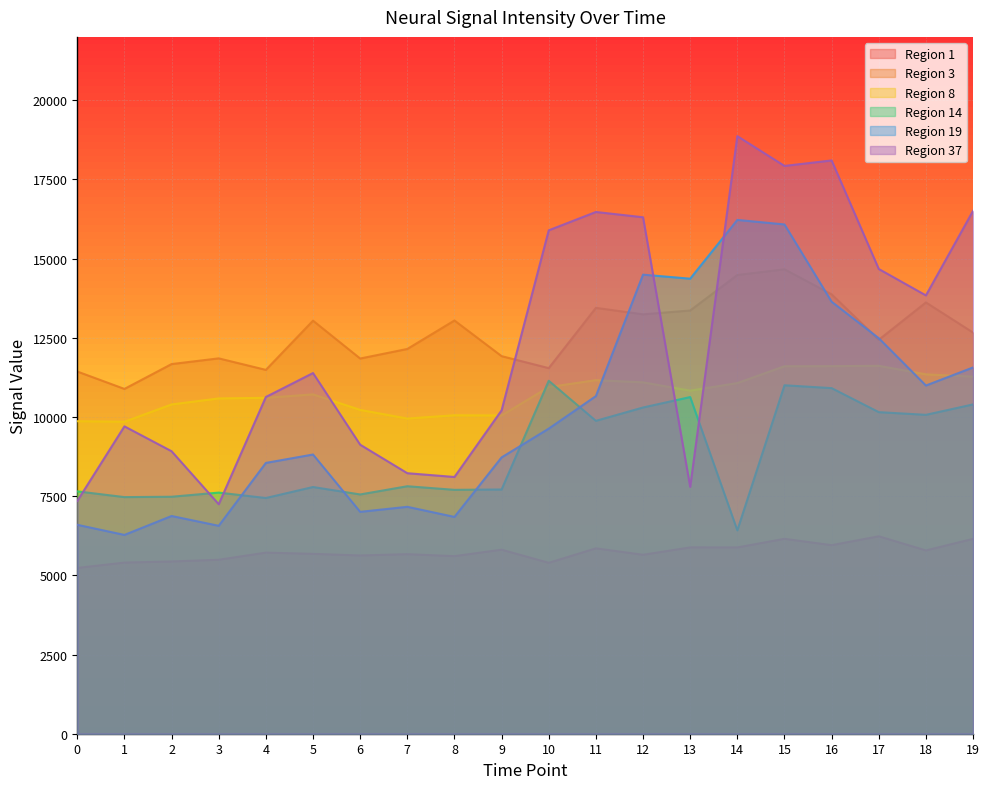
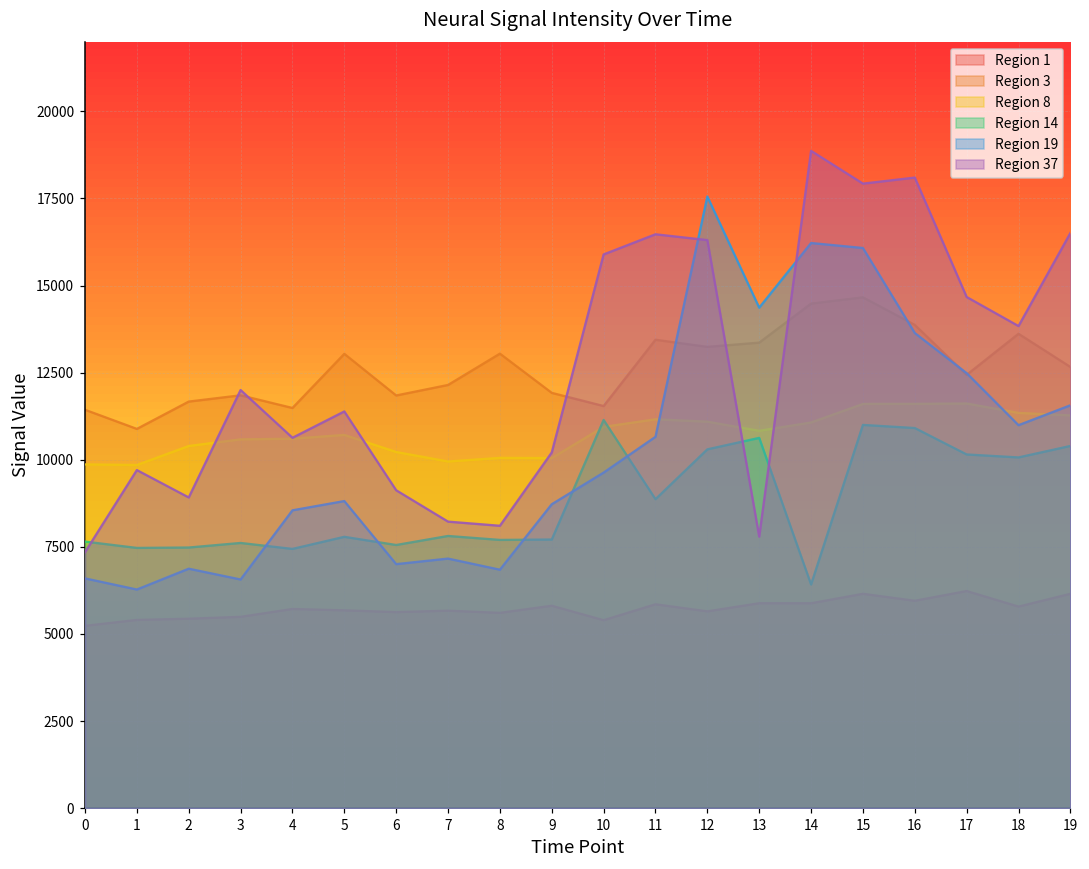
Region 37, 3: 7200 -> 12000
Region 14, 11: 9900 -> 8900
Region 19, 12: 14500 -> 17600
